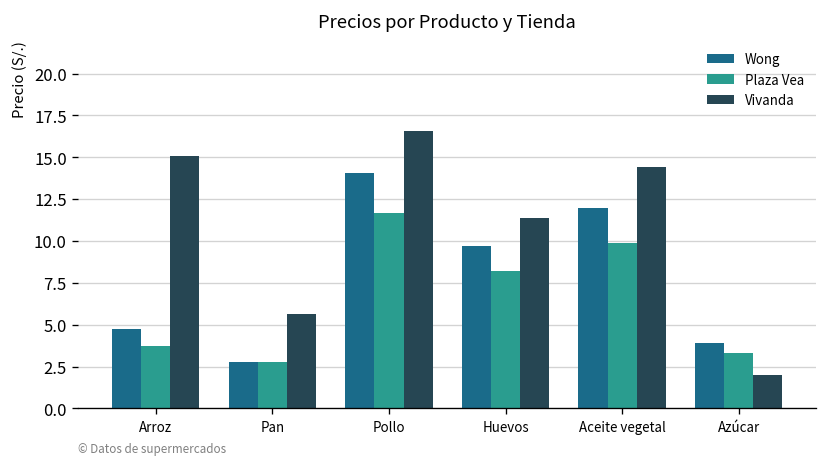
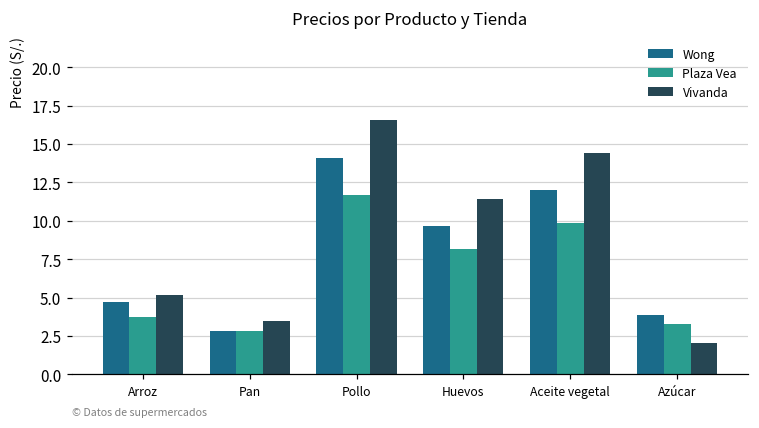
Vivanda, Arroz: 15.1 -> 5.1
Vivanda, Pan: 5.7 -> 3.5
